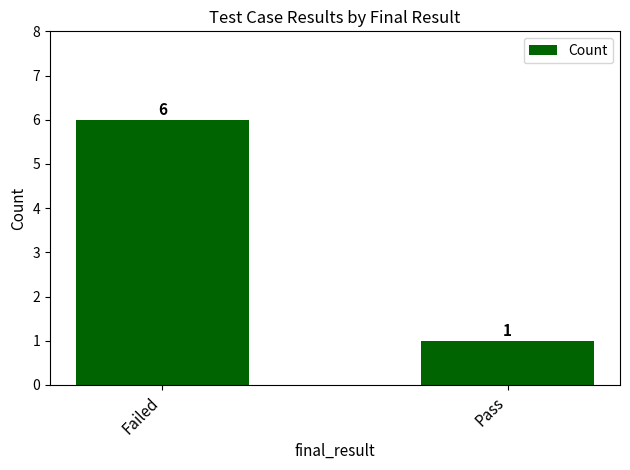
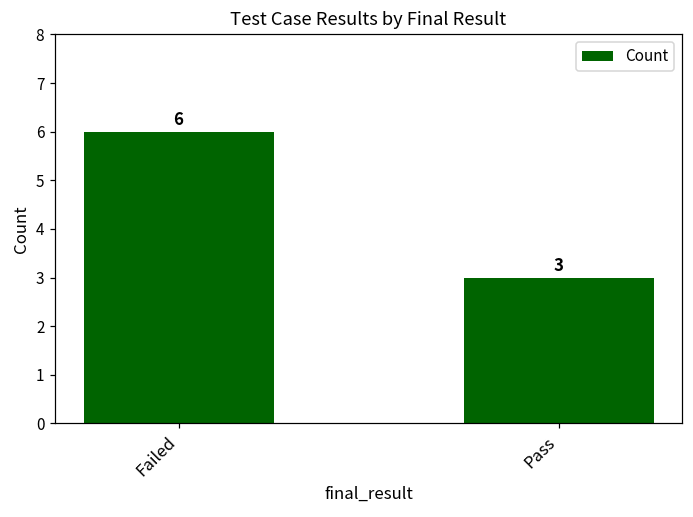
Pass: 1 -> 3
